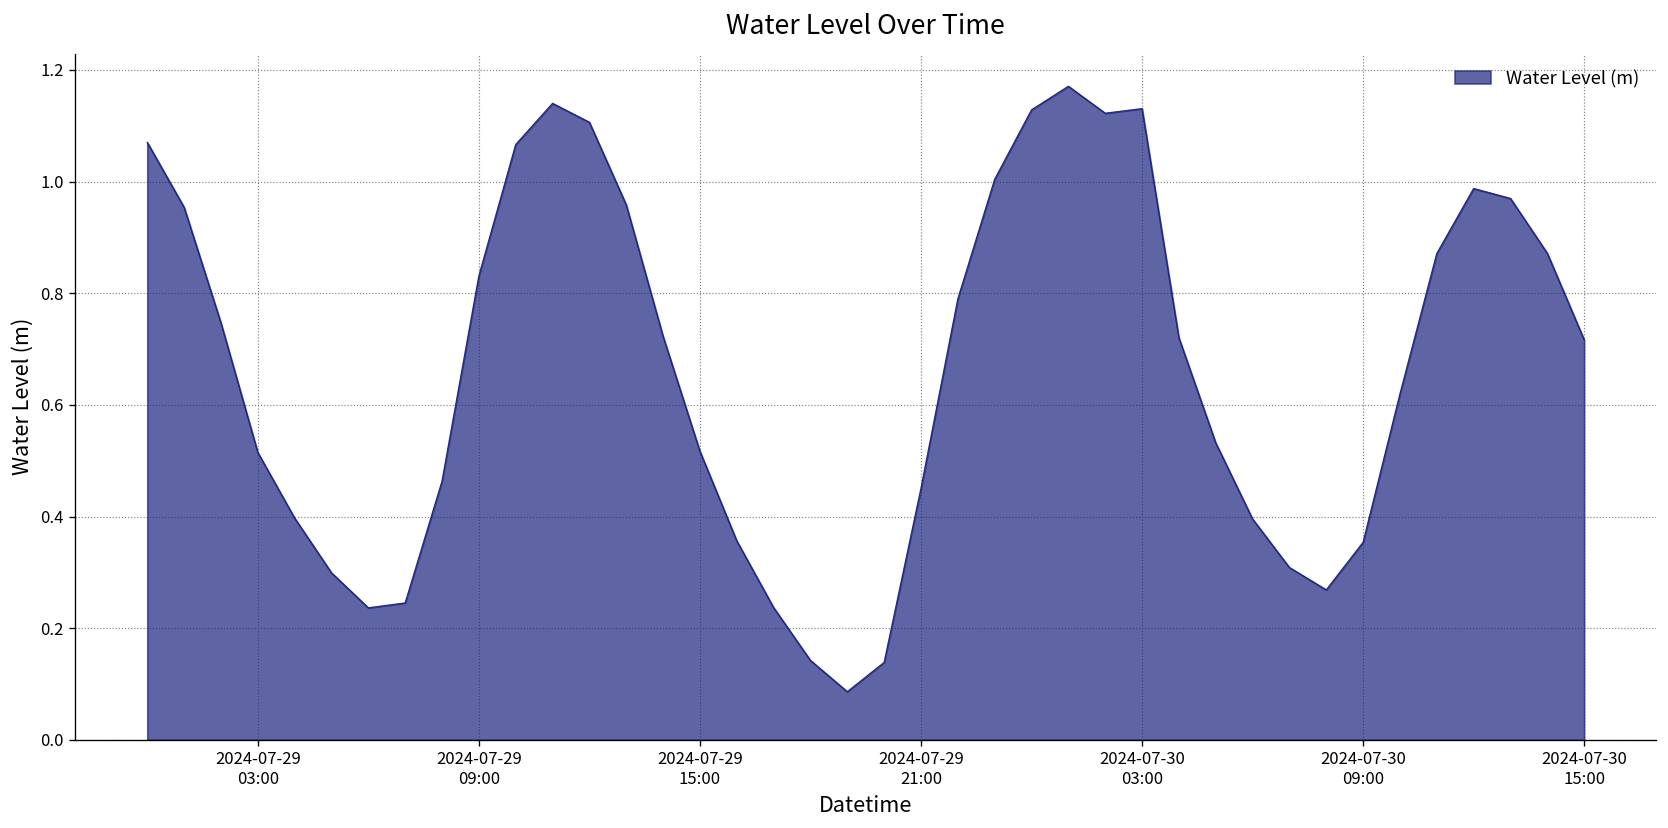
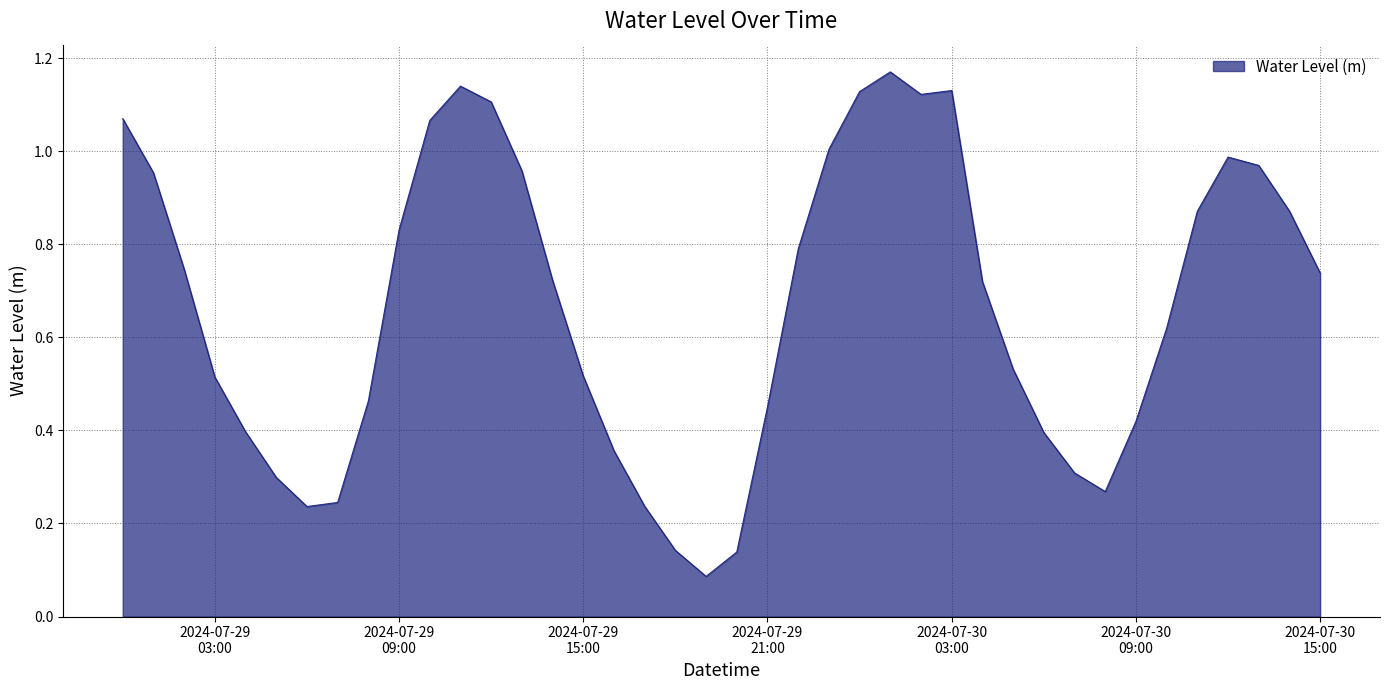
2024-07-30 09:00: 0.35 -> 0.42
2024-07-30 15:00: 0.72 -> 0.74
